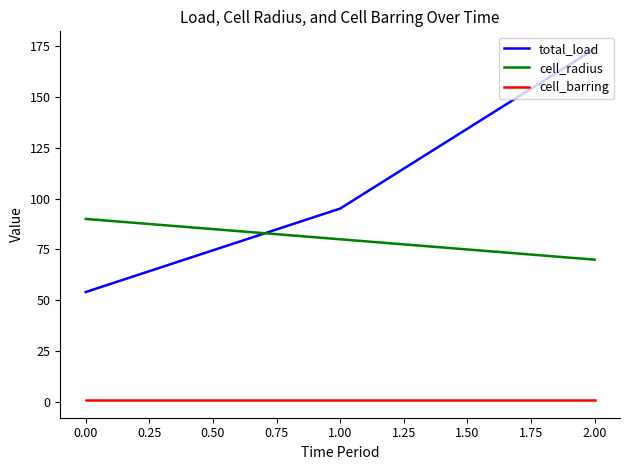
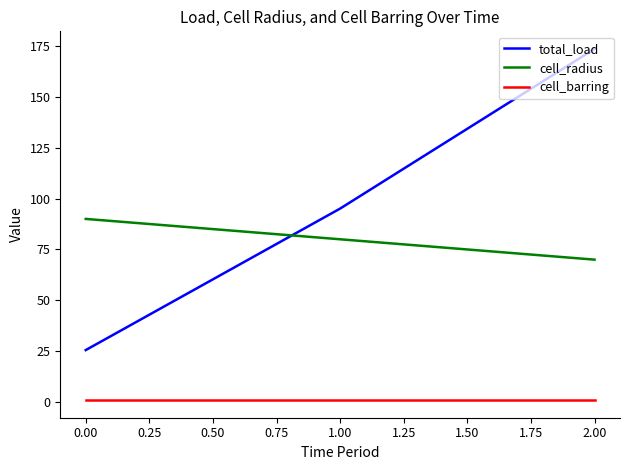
total_load, 0.00: 54 -> 26
